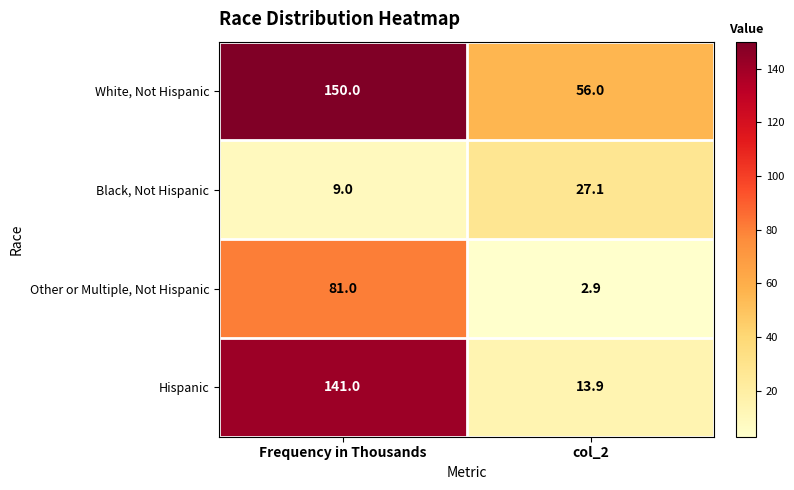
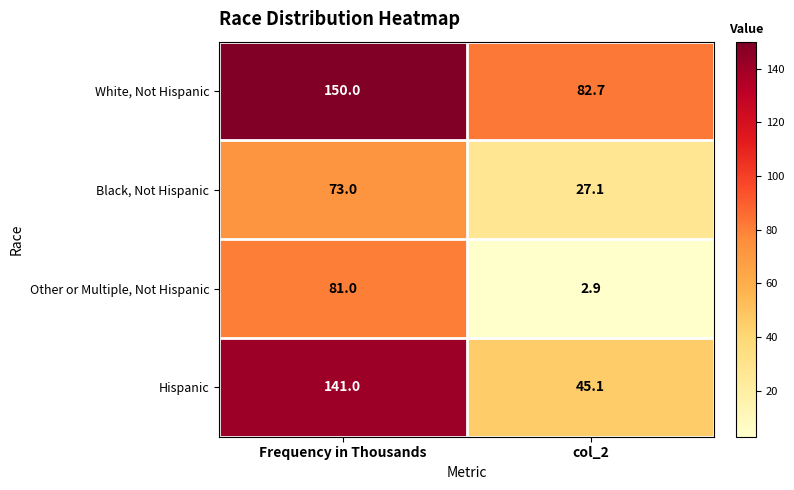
White, Not Hispanic, col_2: 56.0 -> 82.7
Black, Not Hispanic, Frequency in Thousands: 9.0 -> 73.0
Hispanic, col_2: 13.9 -> 45.1
